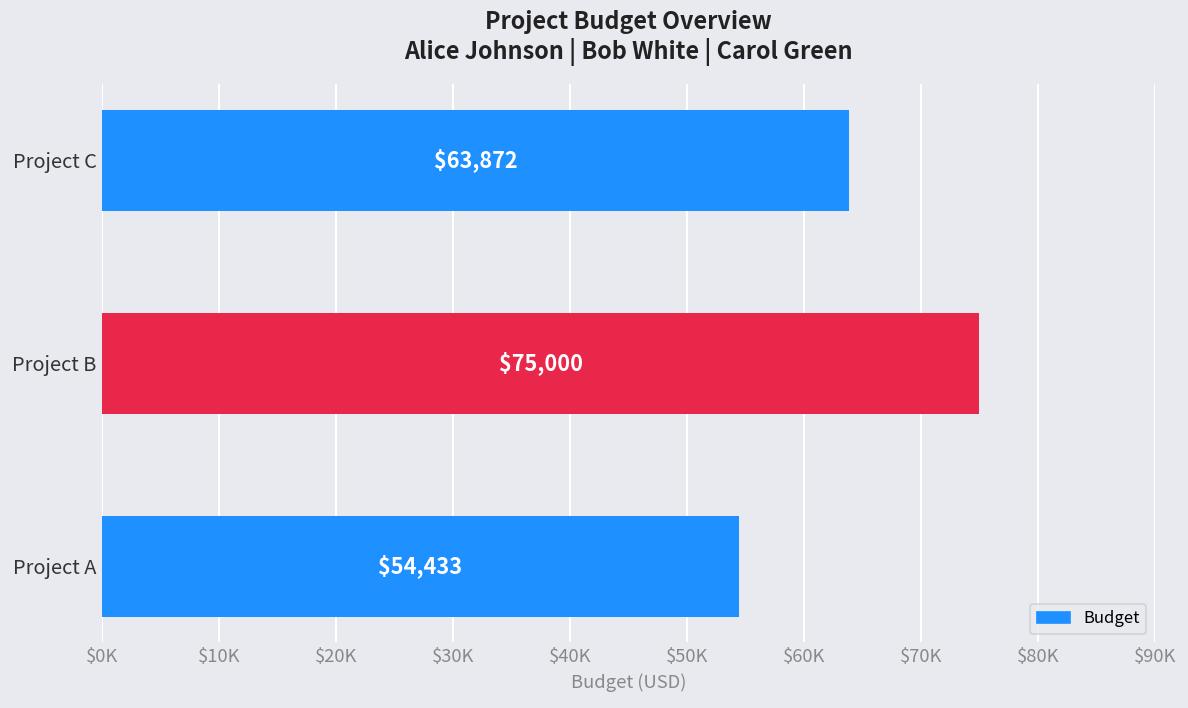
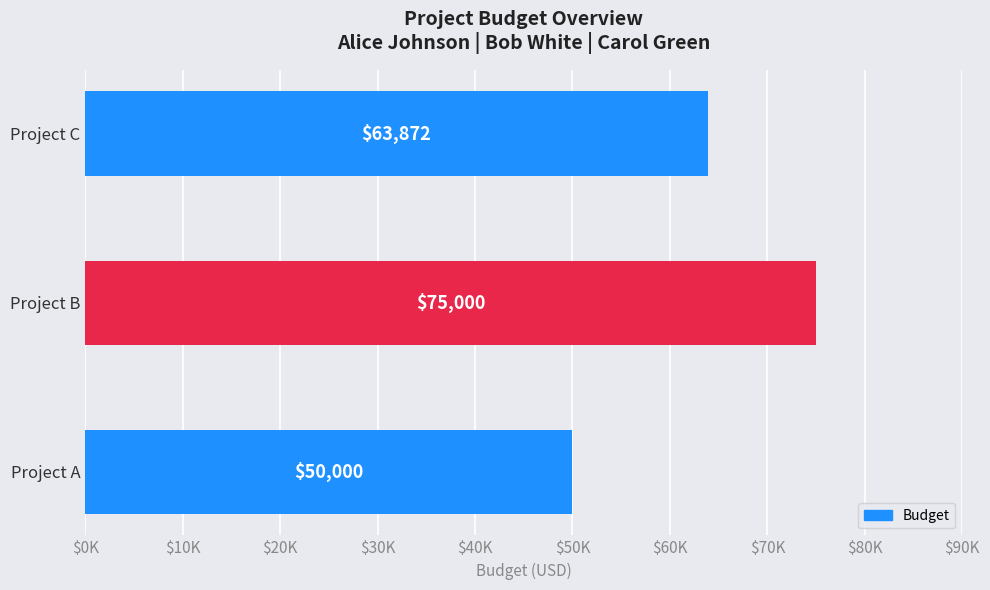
Project A: $54,433 -> $50,000
